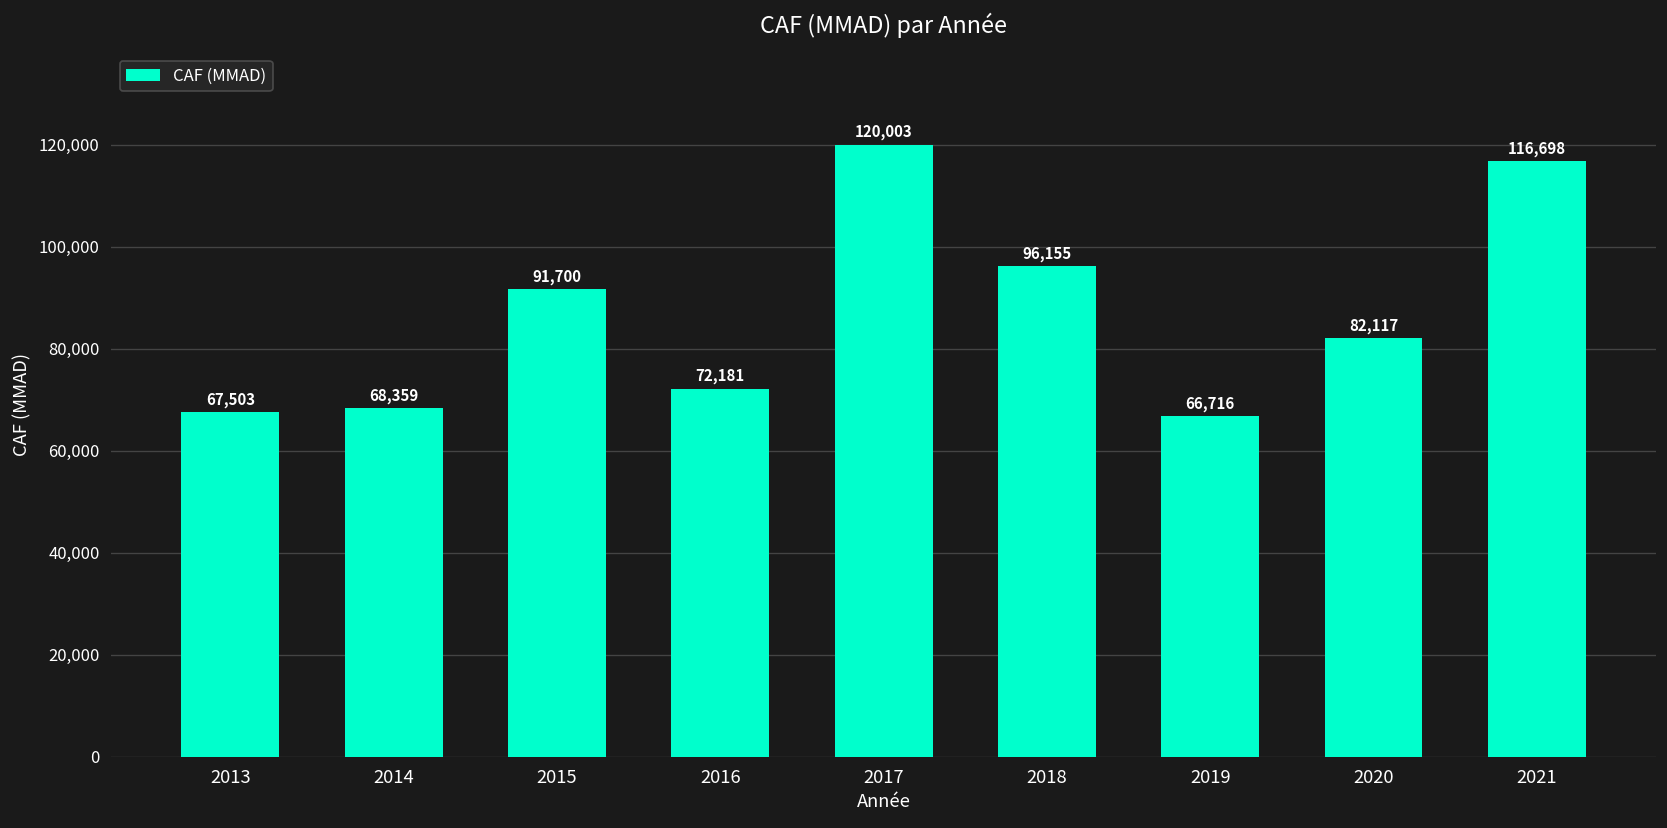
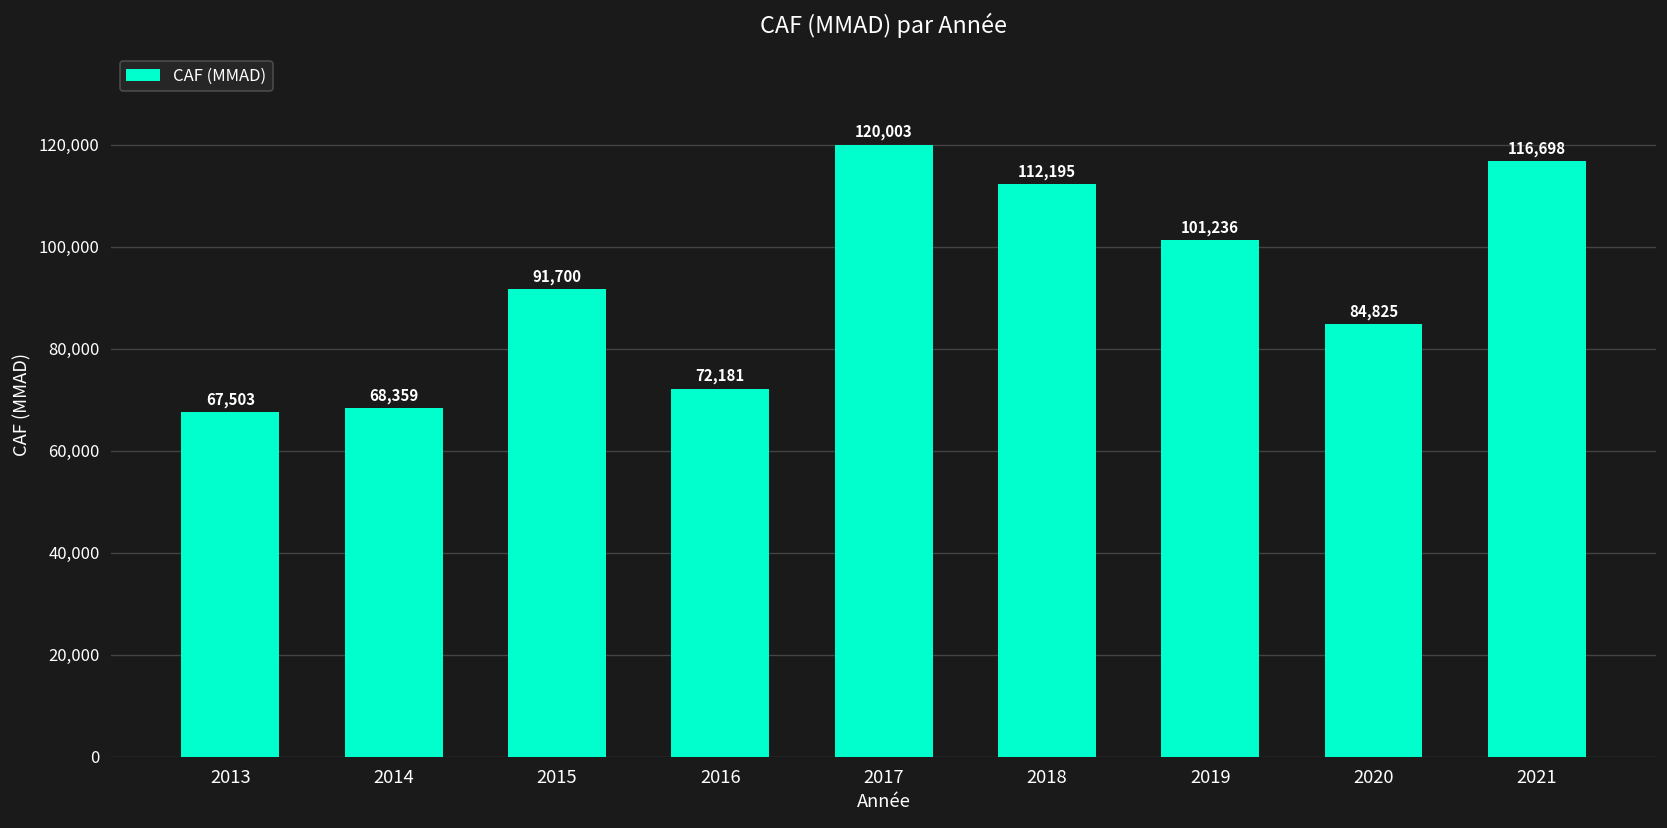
2018: 96,155 -> 112,195
2019: 66,716 -> 101,236
2020: 82,117 -> 84,825
